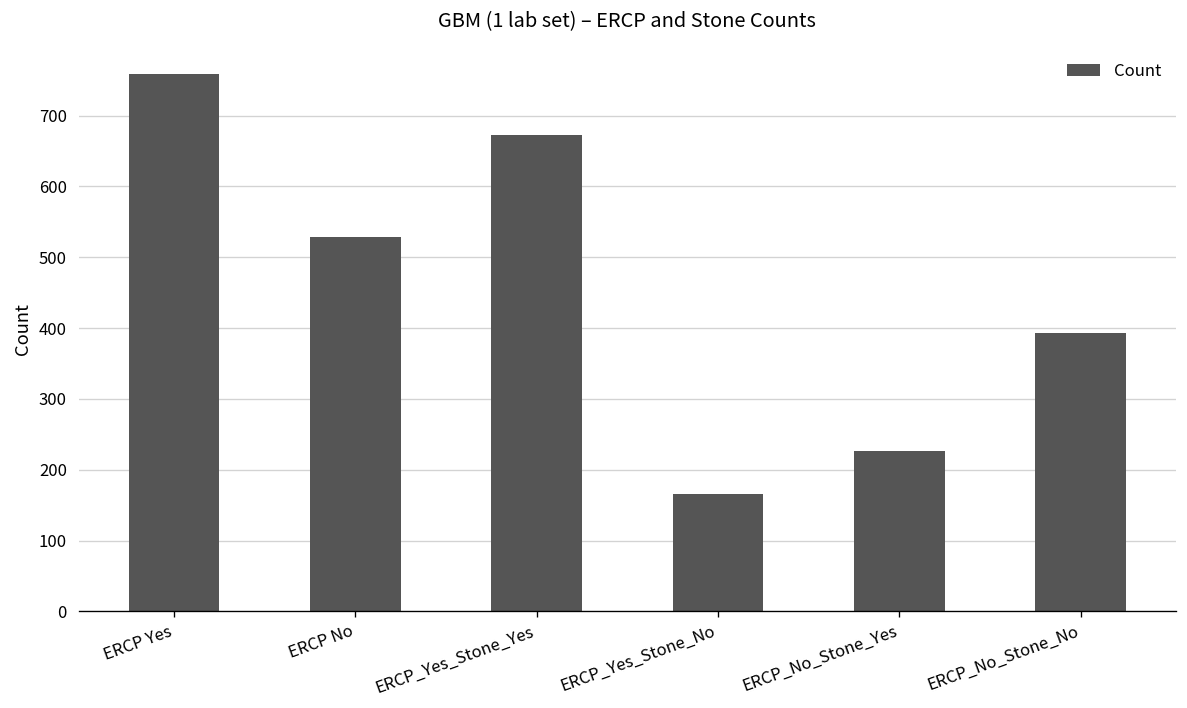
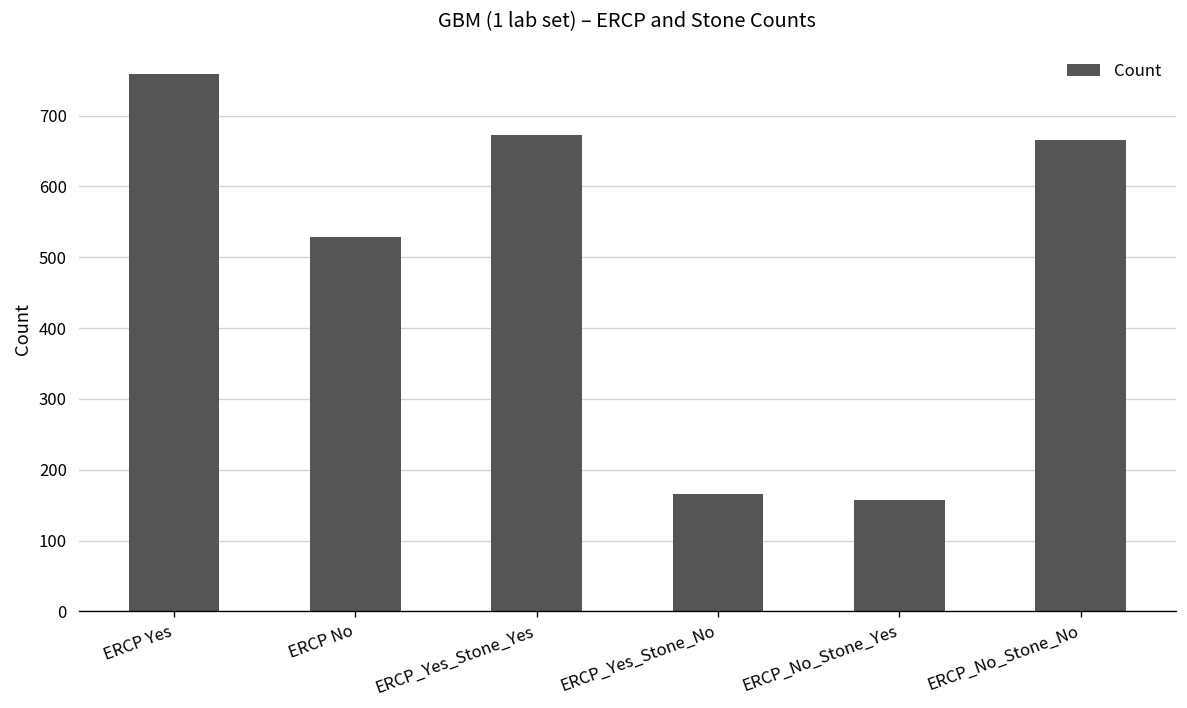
ERCP_No_Stone_Yes: 230 -> 160
ERCP_No_Stone_No: 390 -> 670
